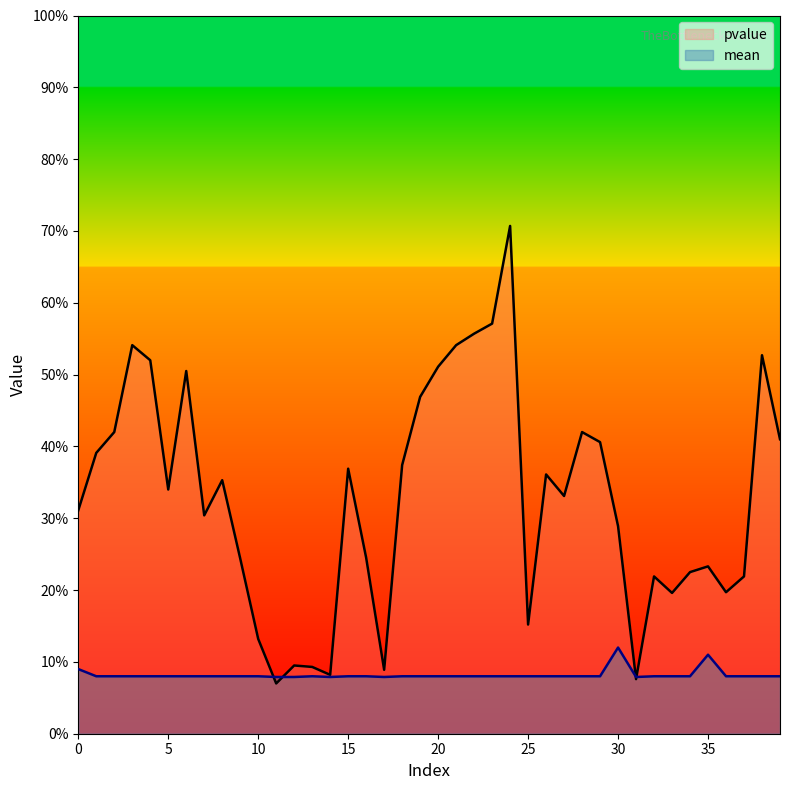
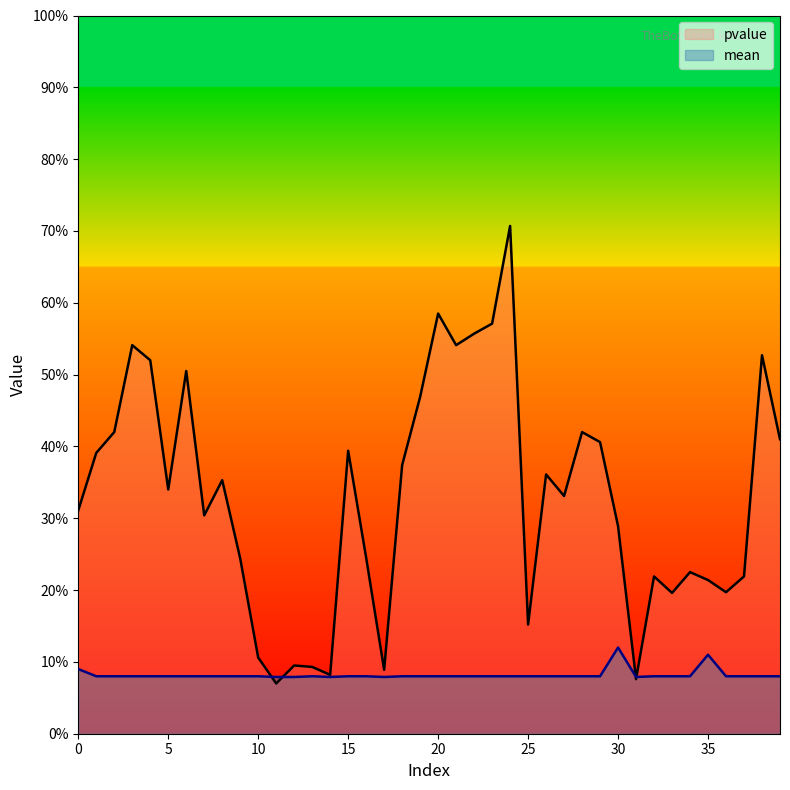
pvalue, 10: 13% -> 11%
pvalue, 15: 37% -> 39%
pvalue, 20: 51% -> 59%
pvalue, 35: 23% -> 21%
